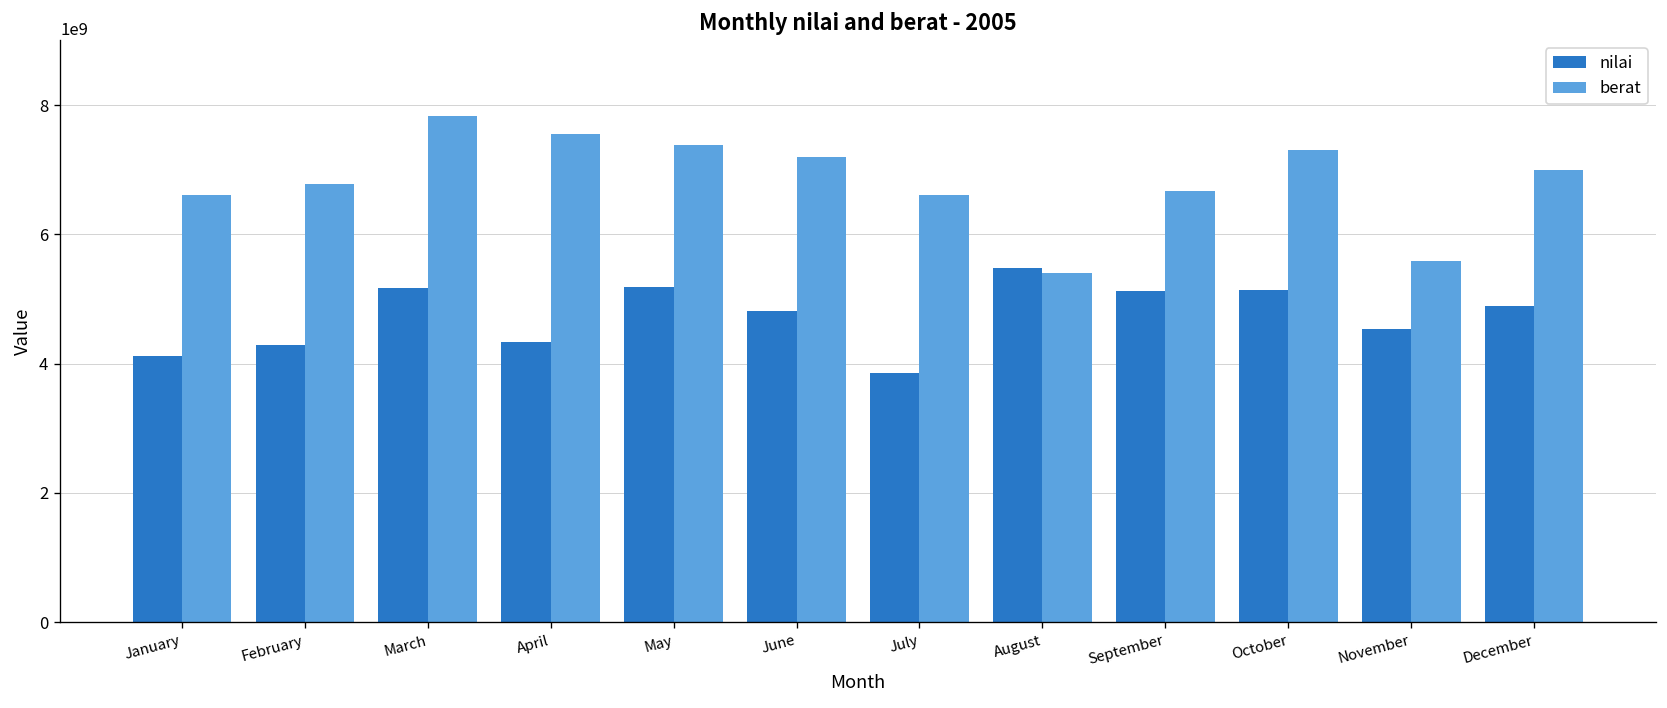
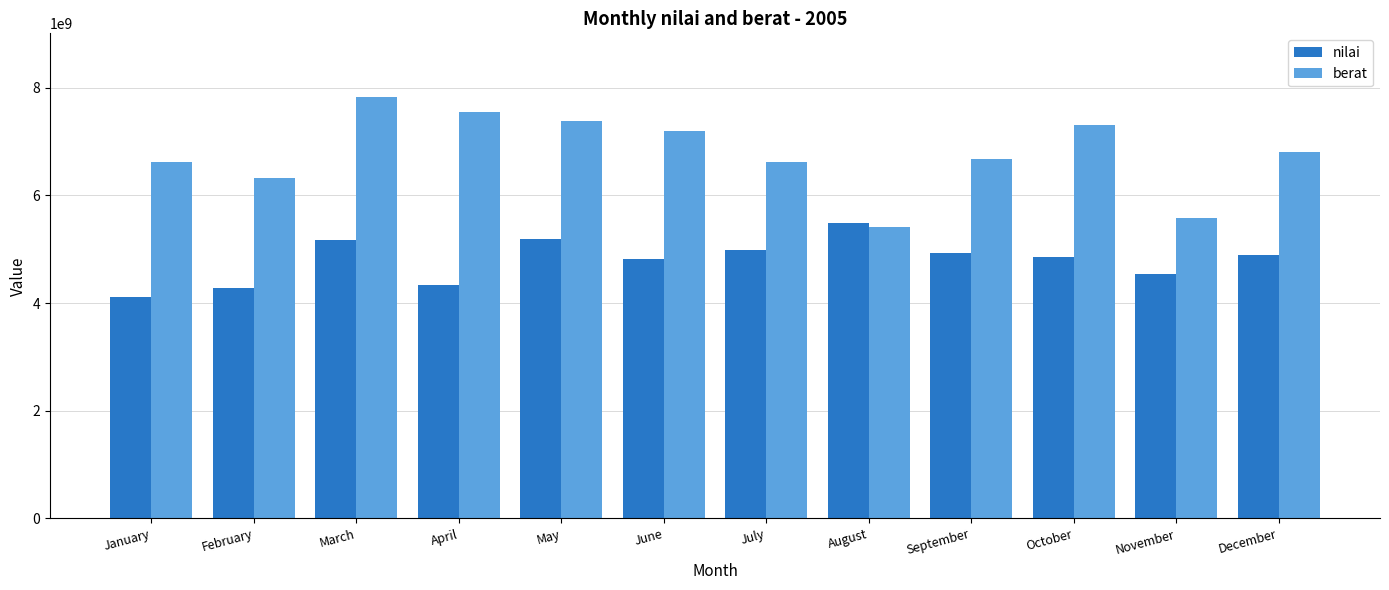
berat, February: 6800000000 -> 6300000000
nilai, July: 3900000000 -> 5000000000
nilai, September: 5100000000 -> 4900000000
nilai, October: 5100000000 -> 4900000000
berat, December: 7000000000 -> 6800000000
